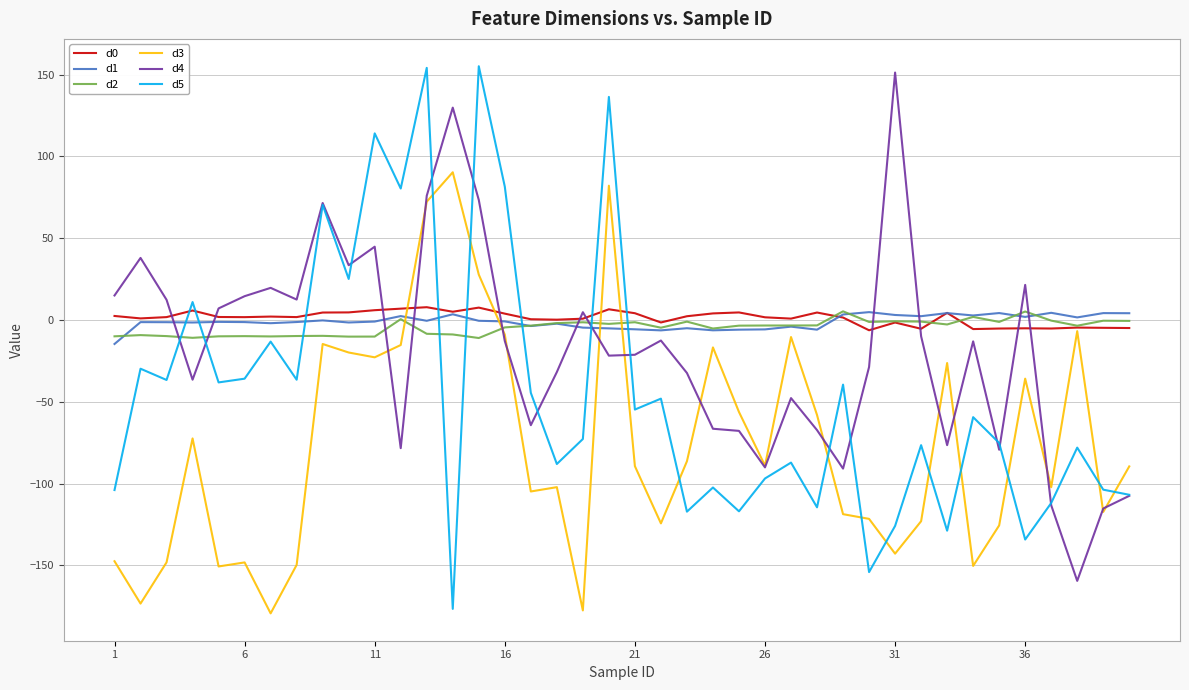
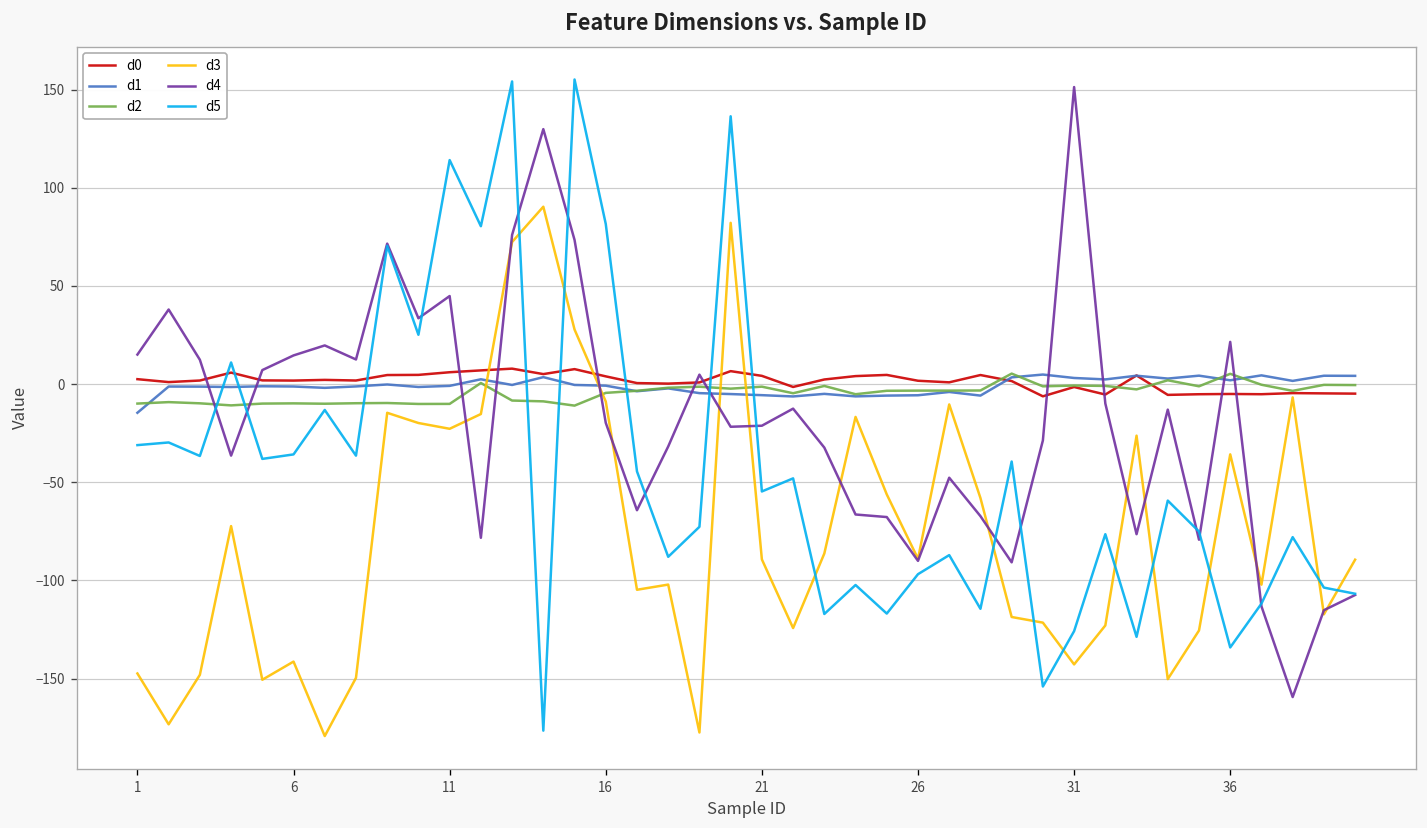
d5, 1: -104 -> -31
d3, 6: -148 -> -141
d4, 16: -13 -> -20
